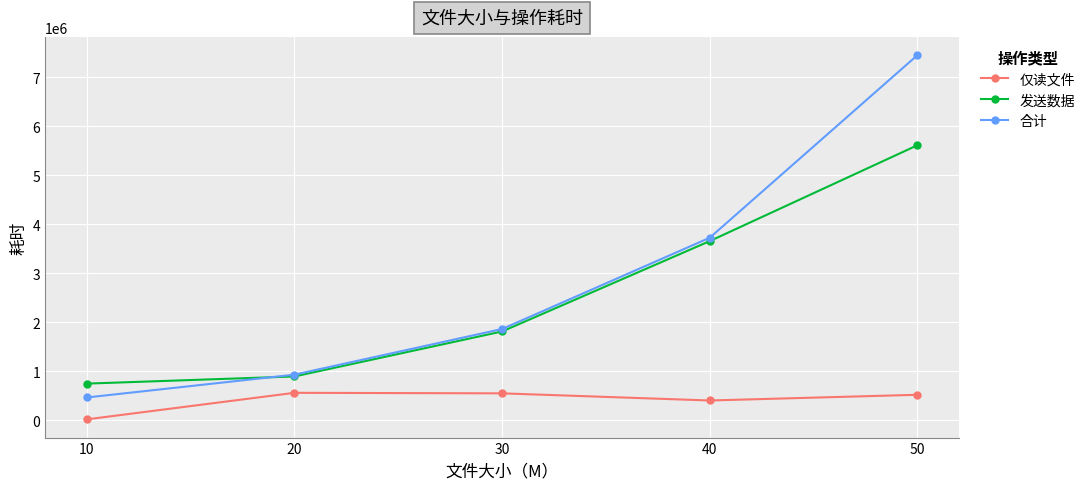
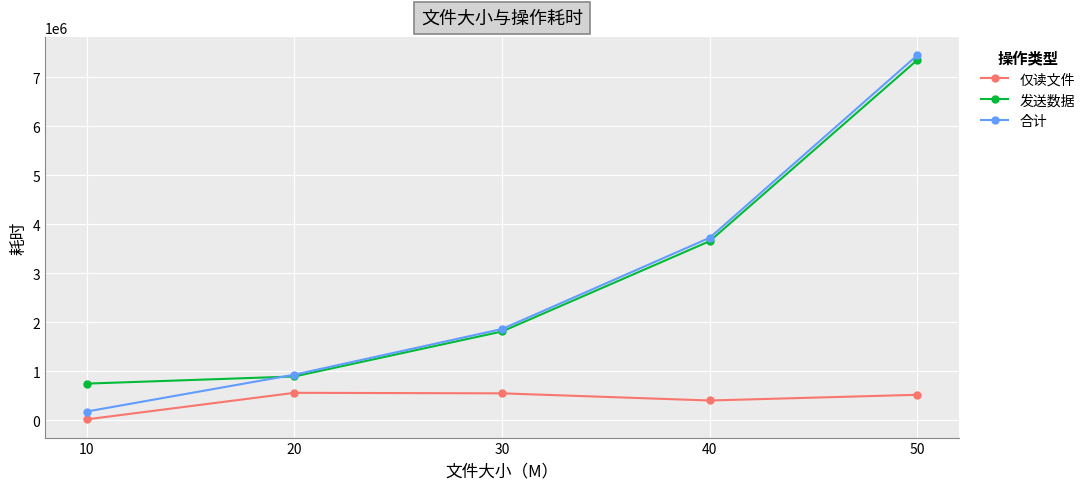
合计, 10: 500000 -> 200000
发送数据, 50: 5600000 -> 7400000
